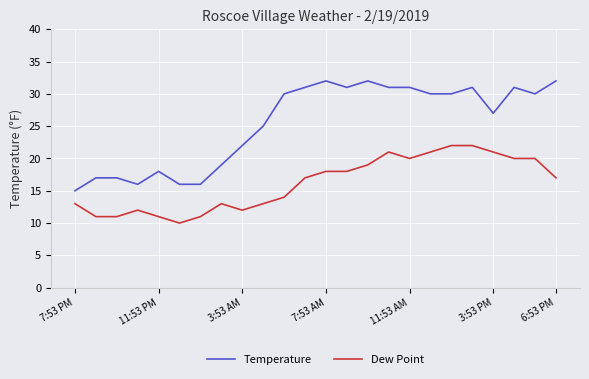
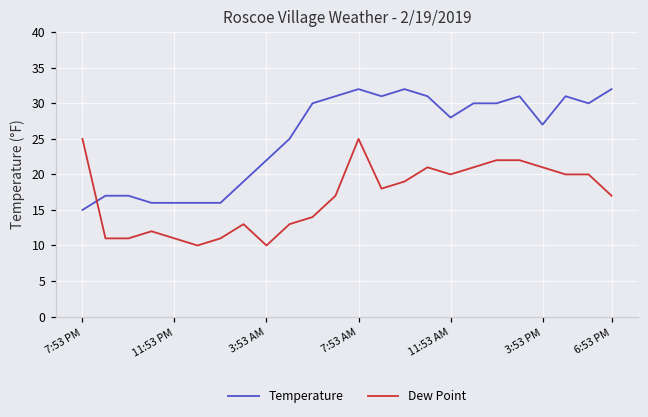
Dew Point, 7:53 PM: 13 -> 25
Temperature, 11:53 PM: 18 -> 16
Dew Point, 3:53 AM: 12 -> 10
Dew Point, 7:53 AM: 18 -> 25
Temperature, 11:53 AM: 31 -> 28
